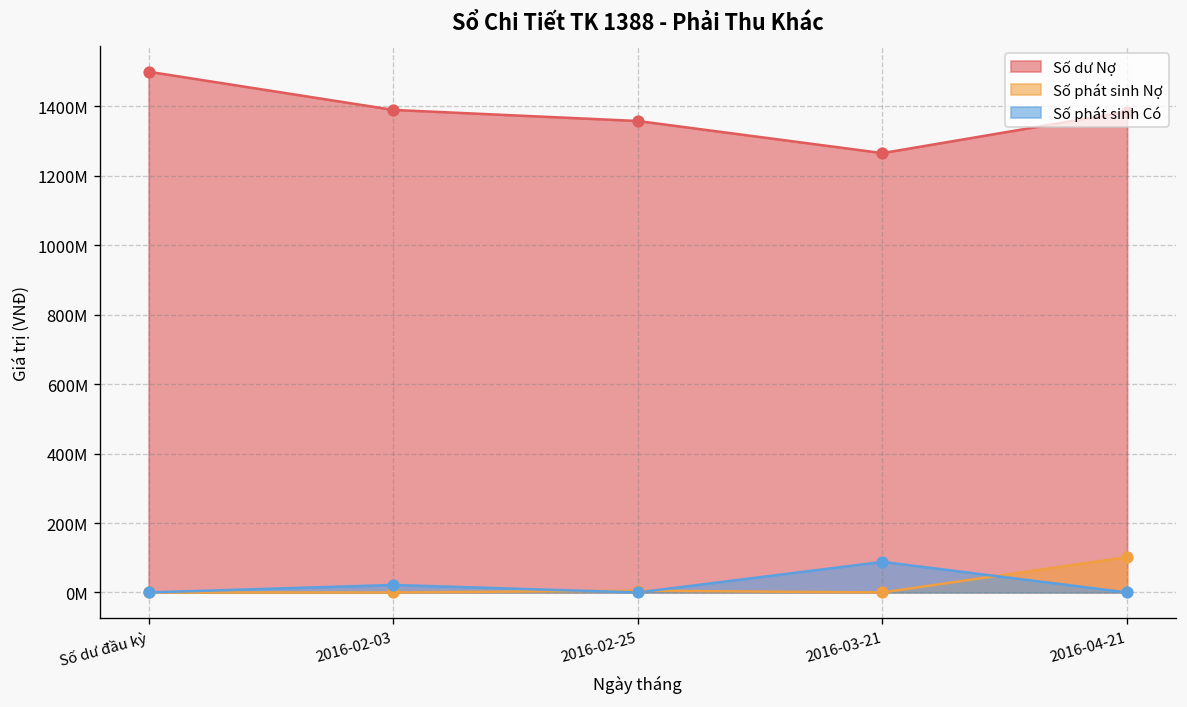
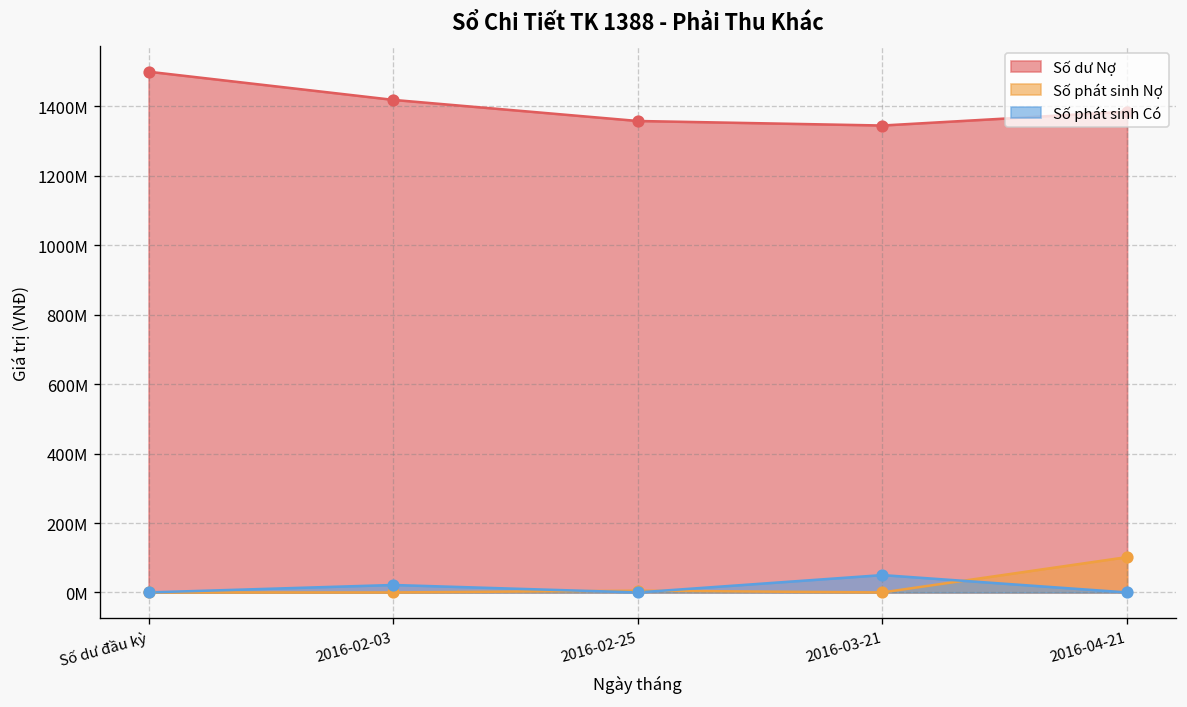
Số dư Nợ, 2016-02-03: 1390000000 -> 1420000000
Số dư Nợ, 2016-03-21: 1270000000 -> 1350000000
Số phát sinh Có, 2016-03-21: 90000000 -> 50000000
